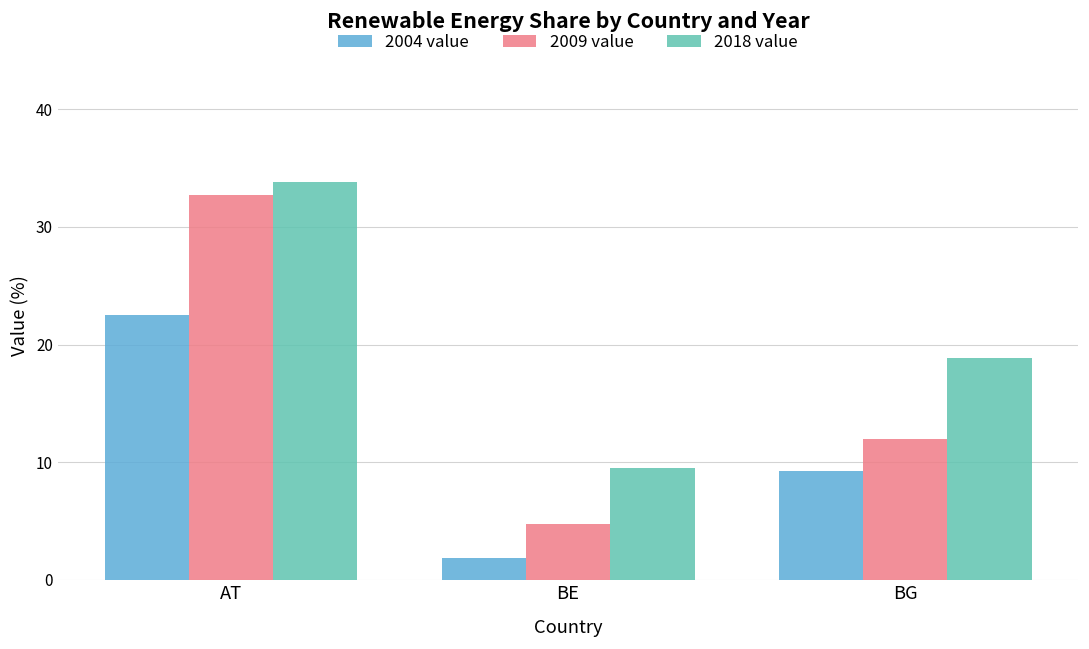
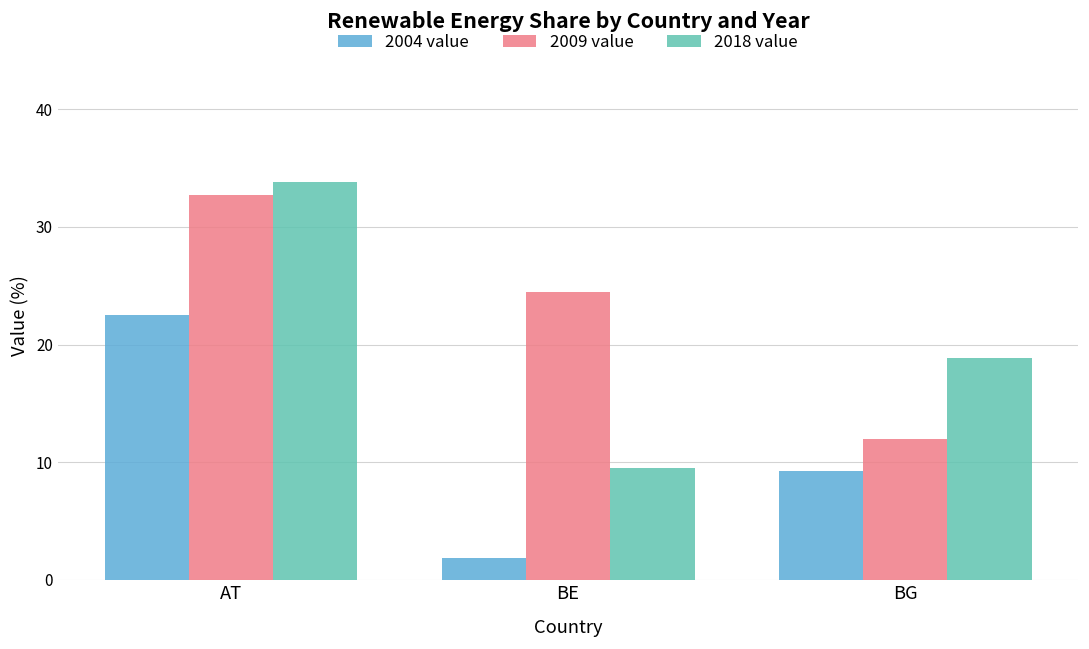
2009 value, BE: 4.7 -> 24.5
